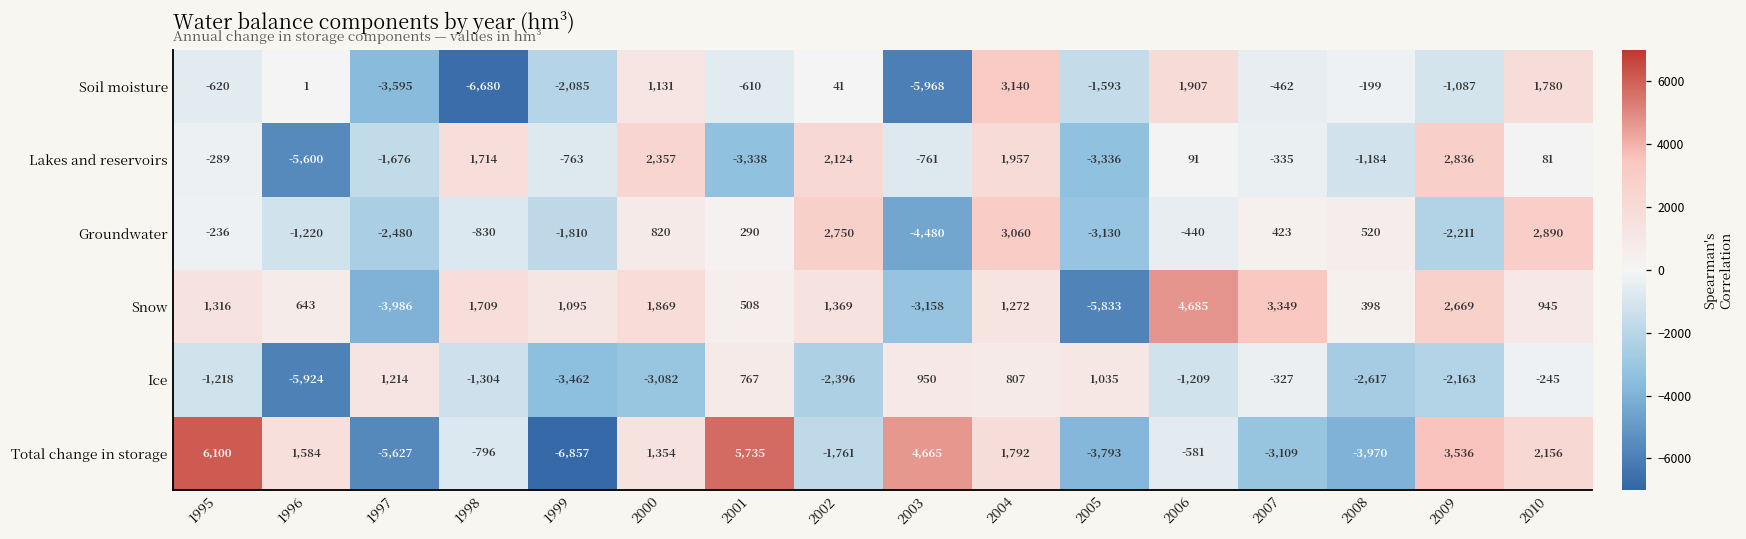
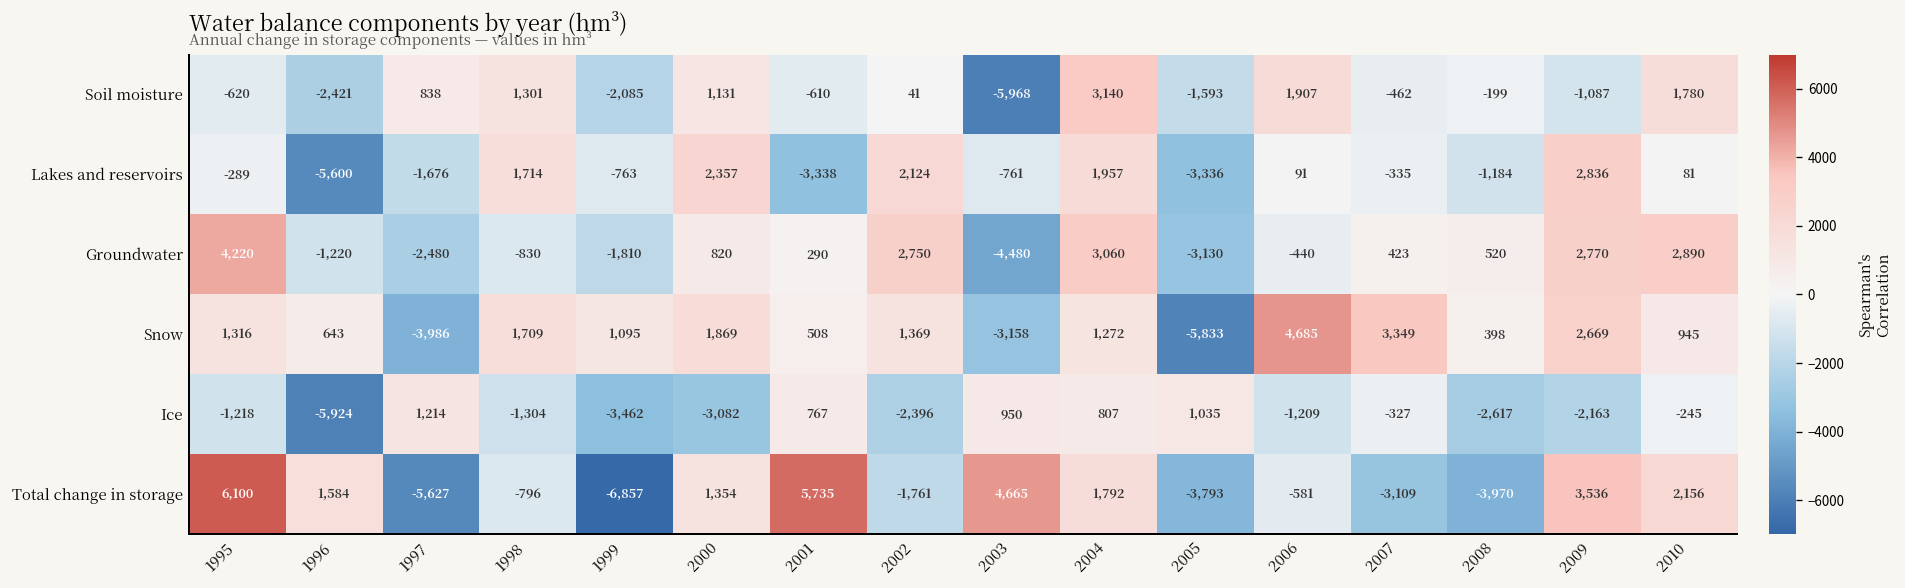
Soil moisture, 1996: 1 -> -2,421
Soil moisture, 1997: -3,595 -> 838
Soil moisture, 1998: -6,680 -> 1,301
Groundwater, 1995: -236 -> 4,220
Groundwater, 2009: -2,211 -> 2,770
